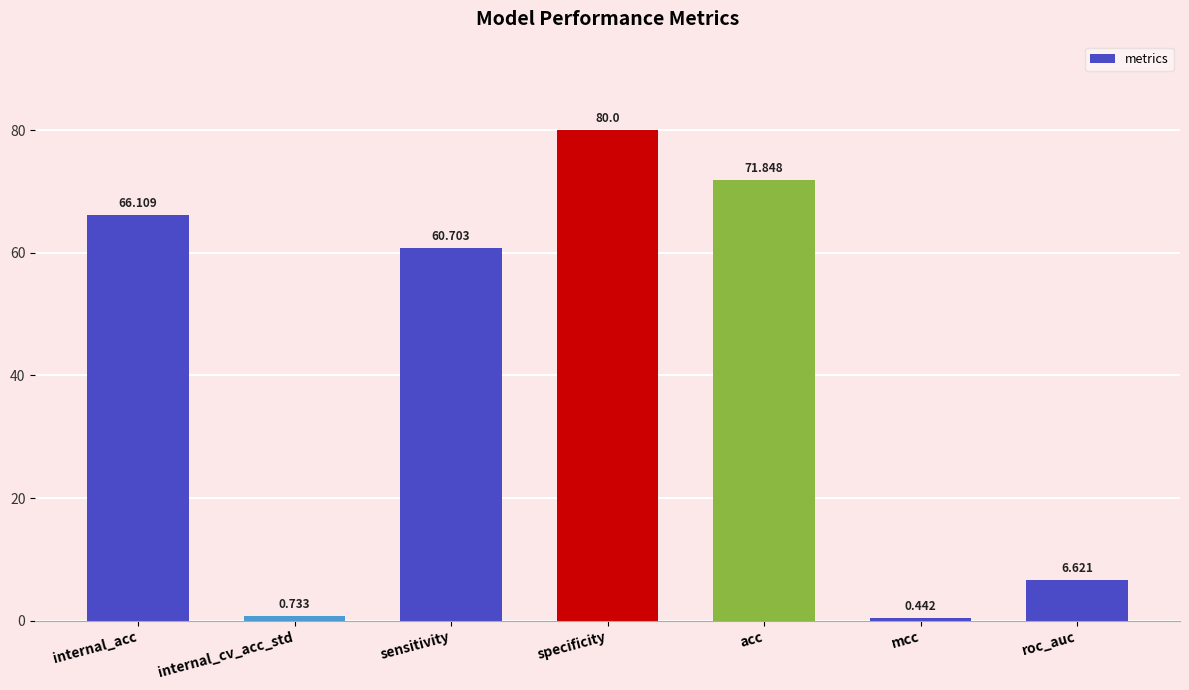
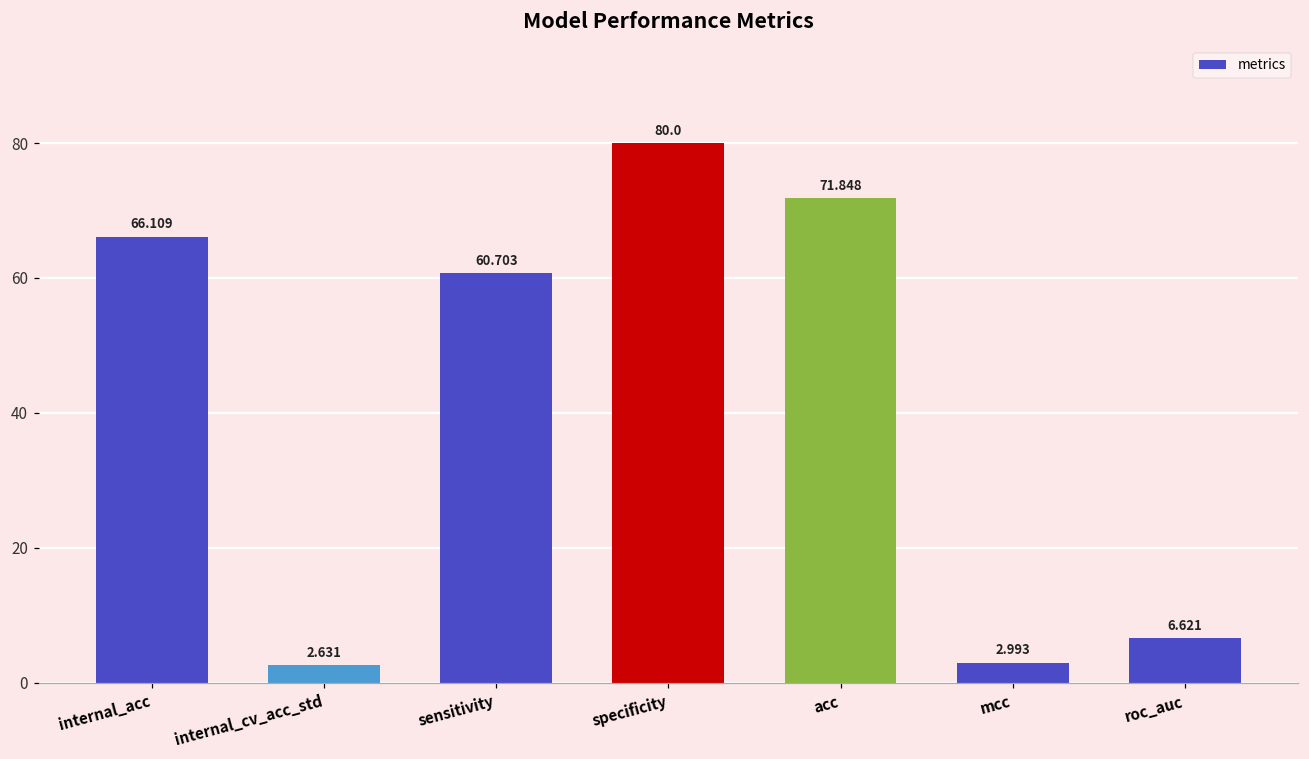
internal_cv_acc_std: 0.733 -> 2.631
mcc: 0.442 -> 2.993
